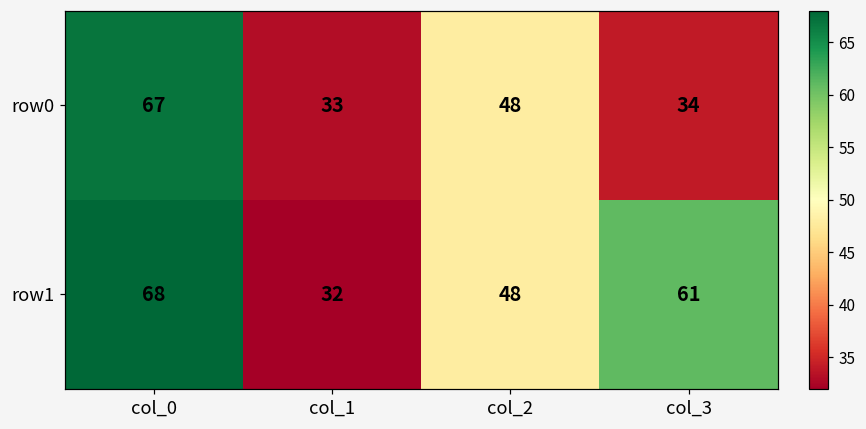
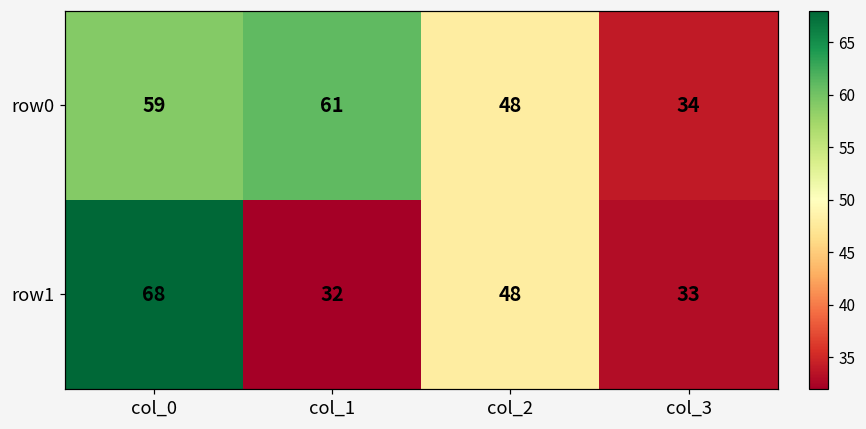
row0, col_0: 67 -> 59
row0, col_1: 33 -> 61
row1, col_3: 61 -> 33
